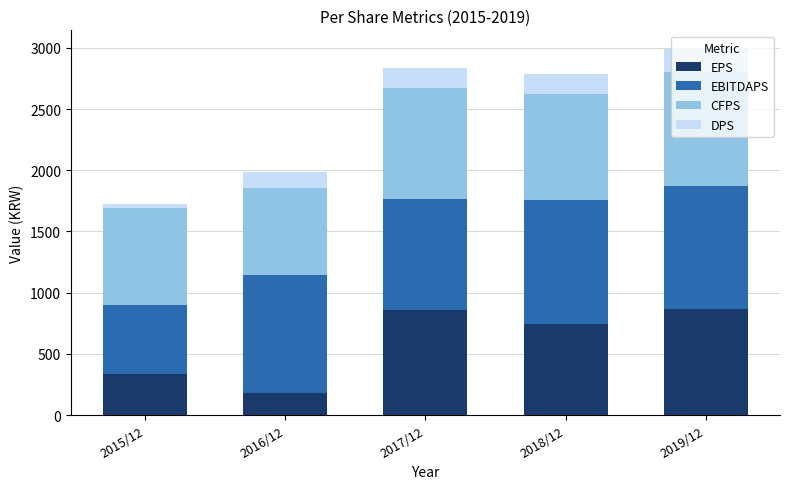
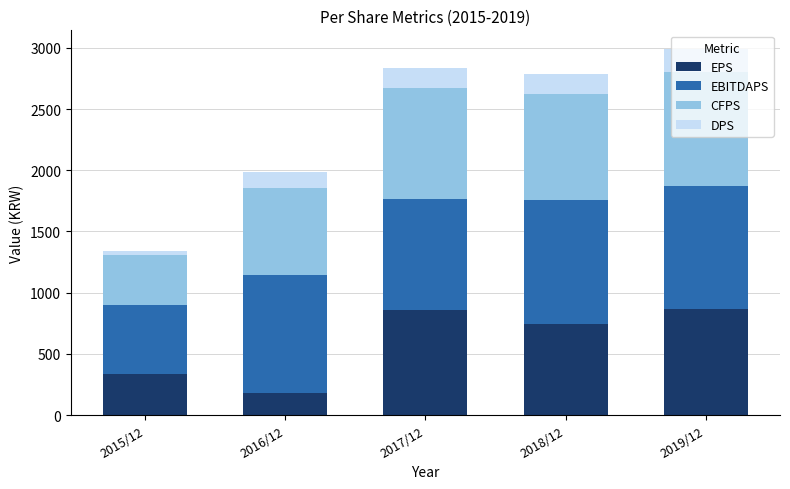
CFPS, 2015/12: 790 -> 410
